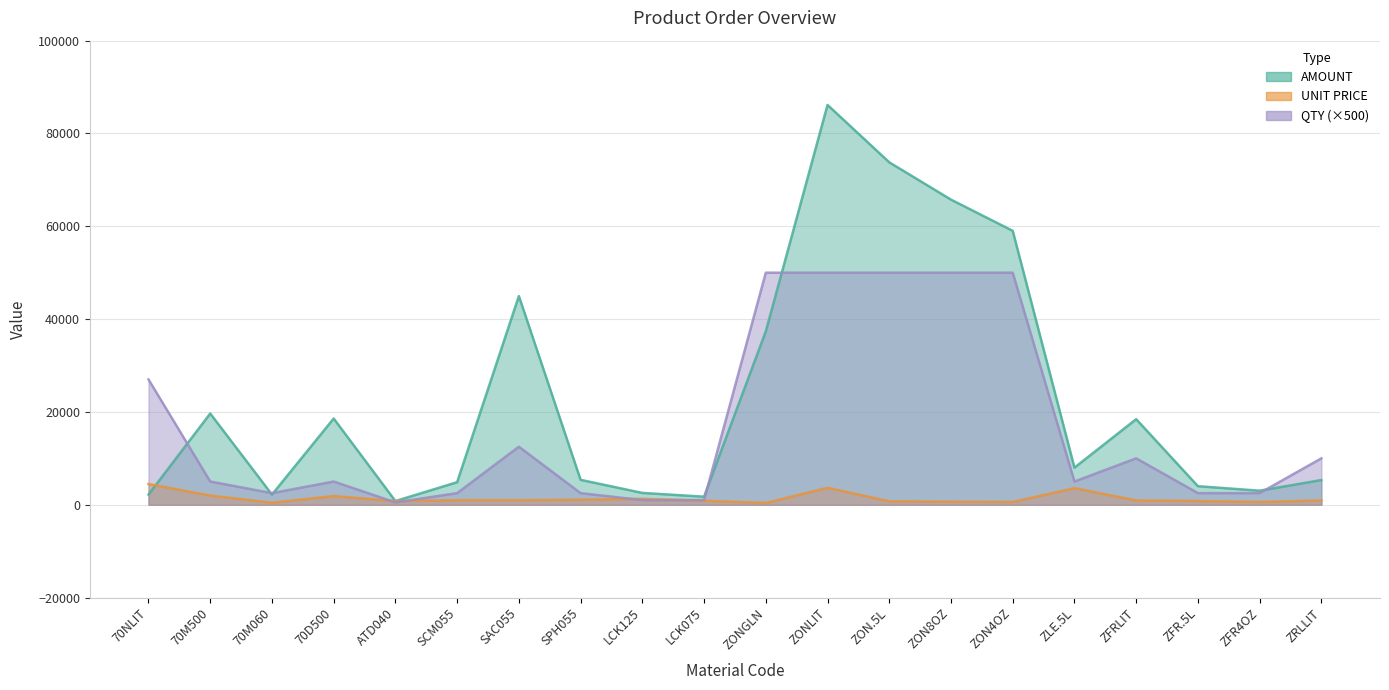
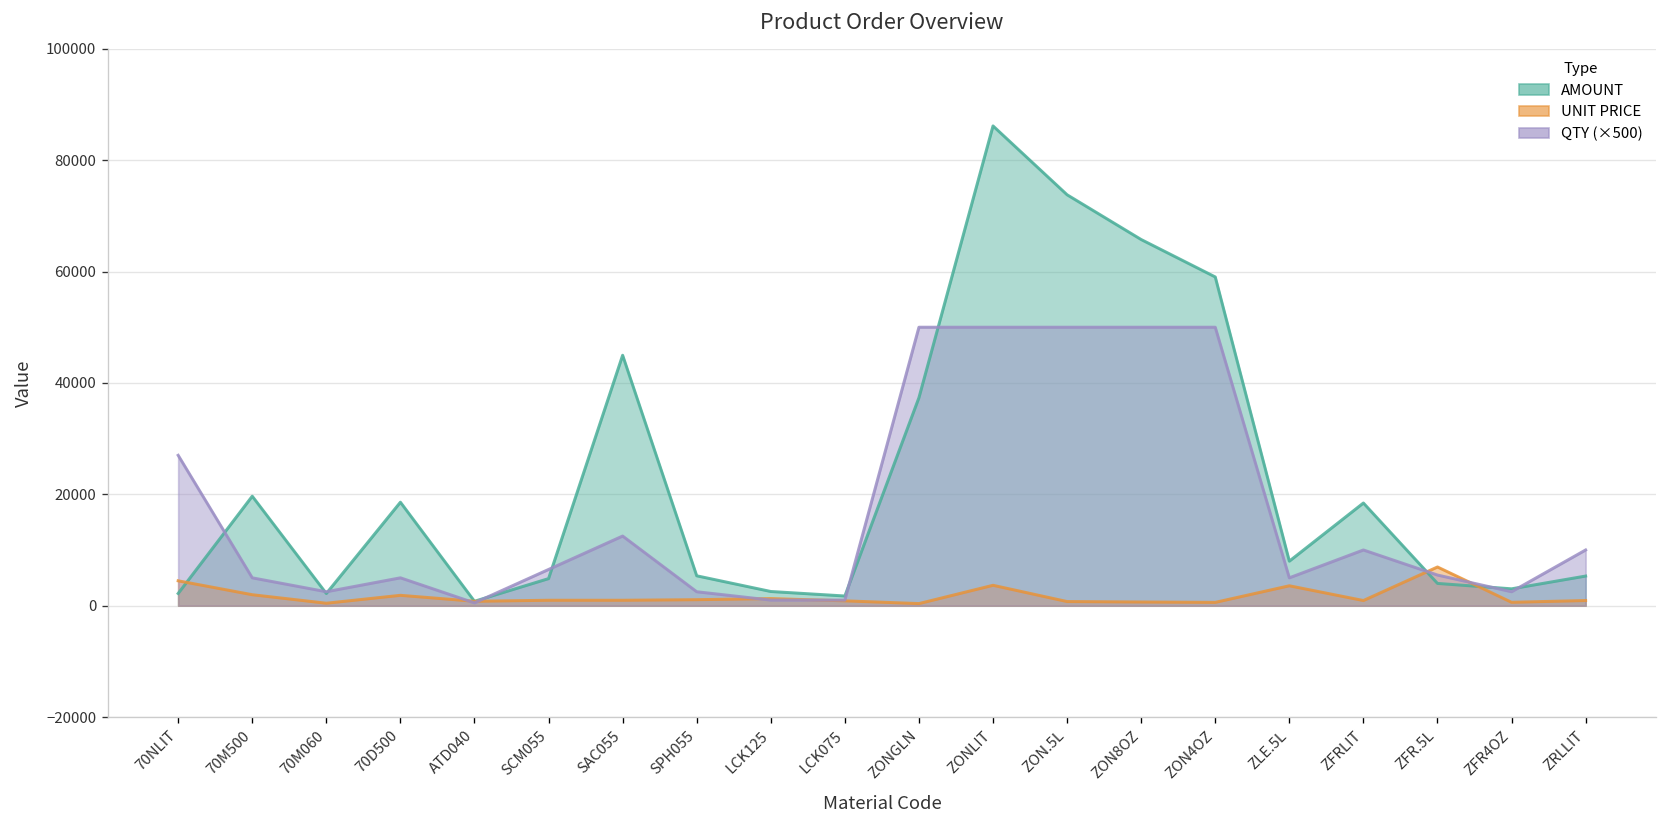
QTY (×500), SCM055: 3000 -> 7000
UNIT PRICE, ZFR.5L: 1000 -> 7000
QTY (×500), ZFR.5L: 3000 -> 6000
